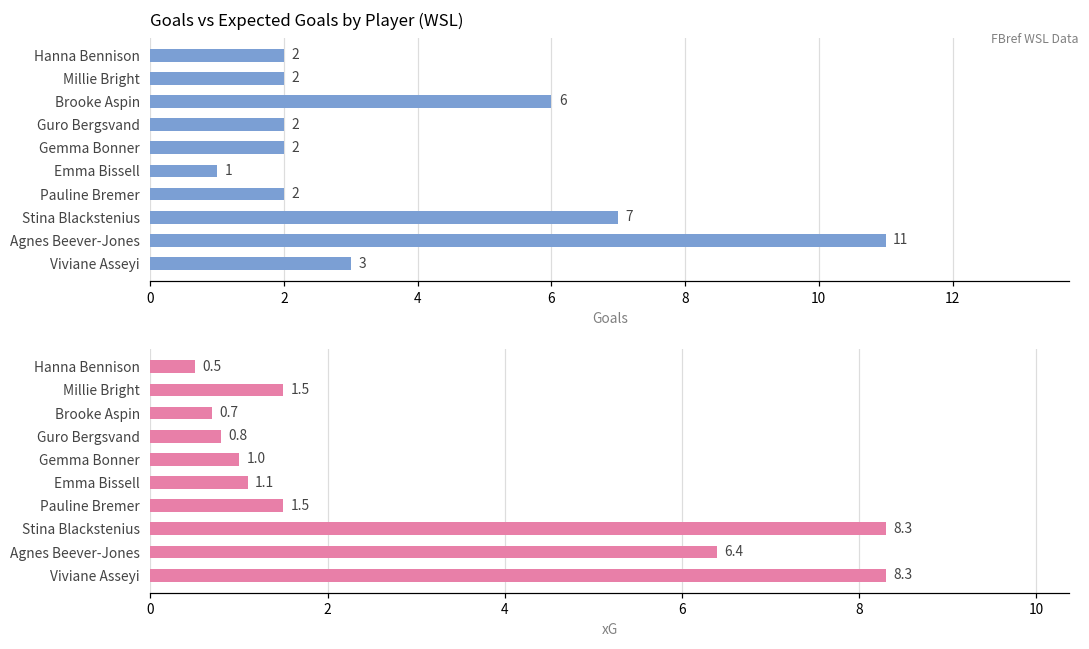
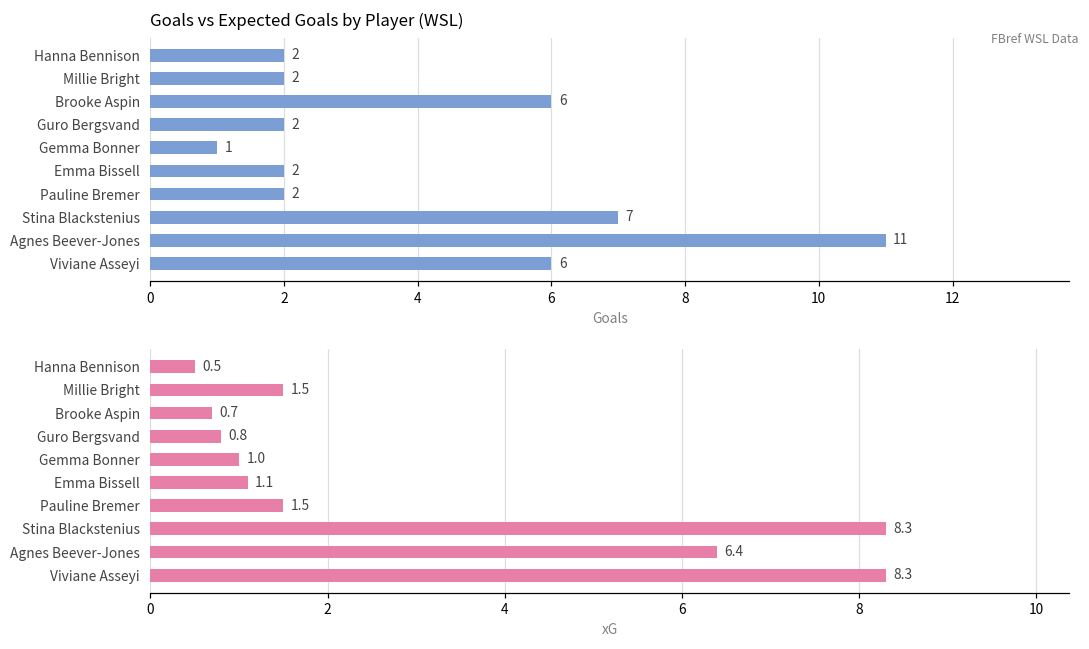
Goals vs Expected Goals by Player (WSL), Gemma Bonner: 2 -> 1
Goals vs Expected Goals by Player (WSL), Emma Bissell: 1 -> 2
Goals vs Expected Goals by Player (WSL), Viviane Asseyi: 3 -> 6
